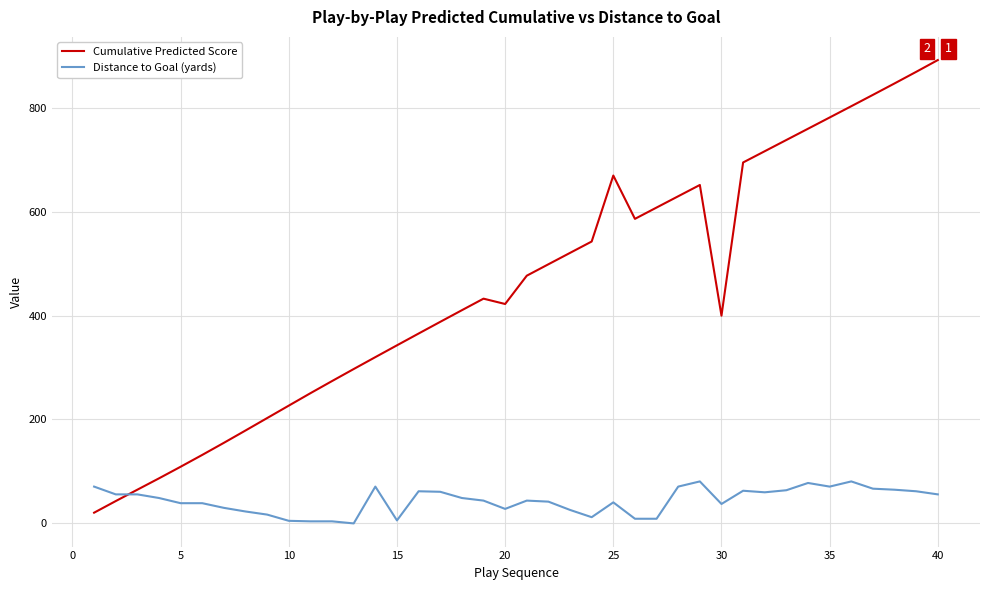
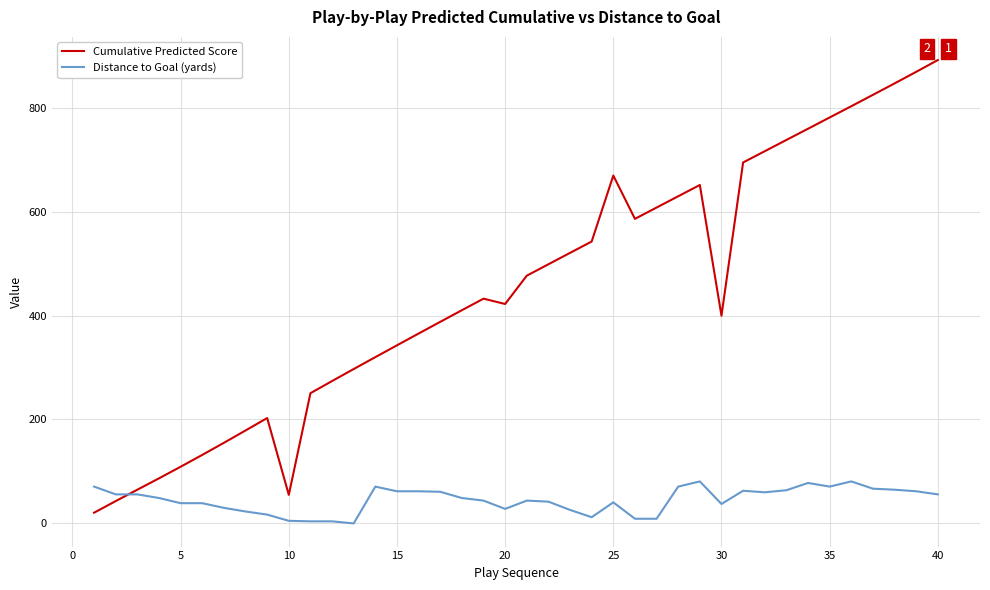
Cumulative Predicted Score, 10: 230 -> 50
Distance to Goal (yards), 15: 0 -> 60
